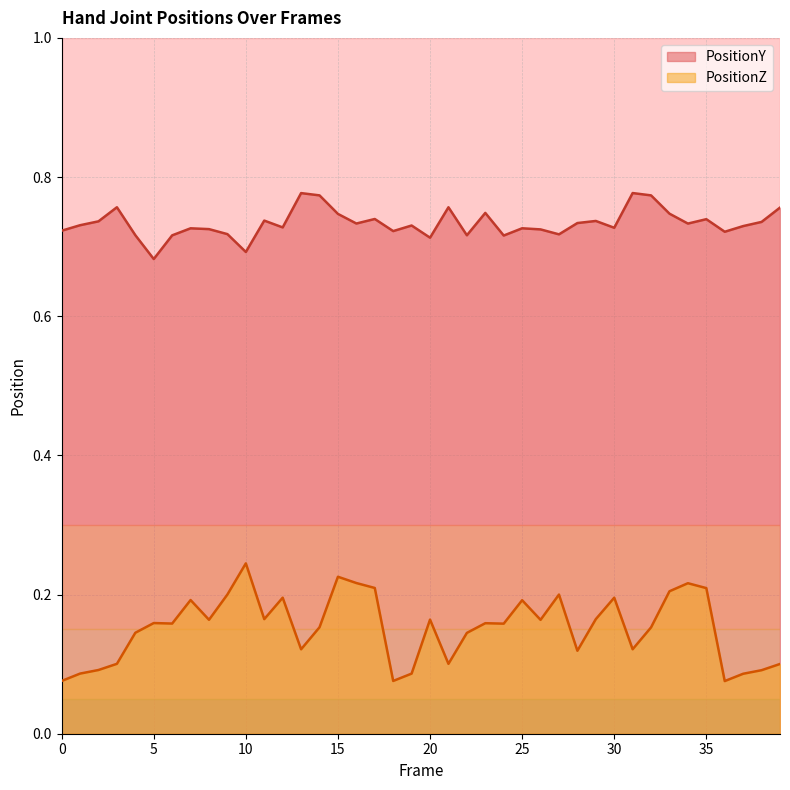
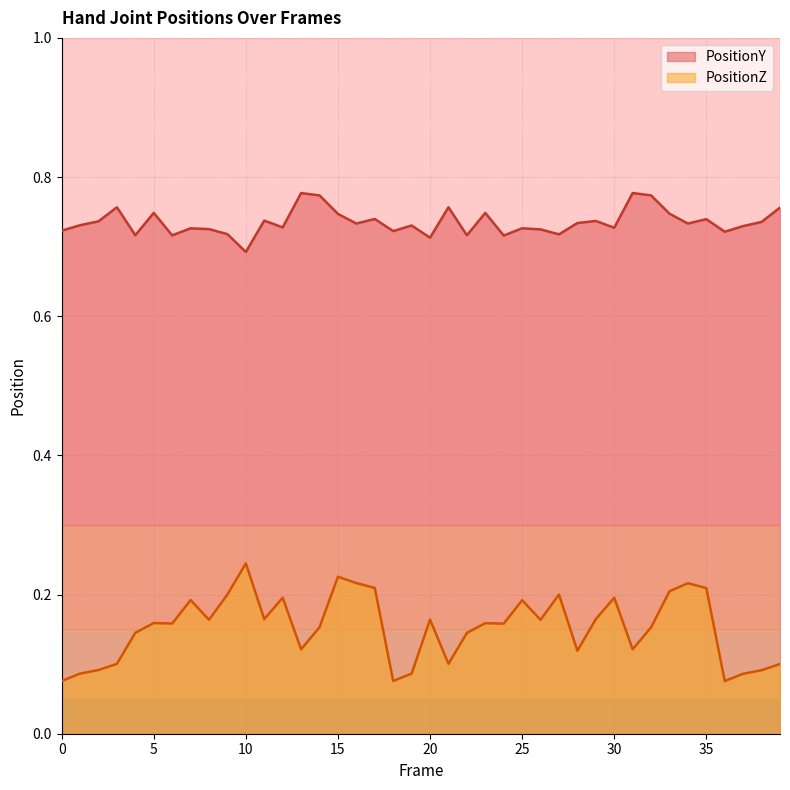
PositionY, 5: 0.68 -> 0.75
